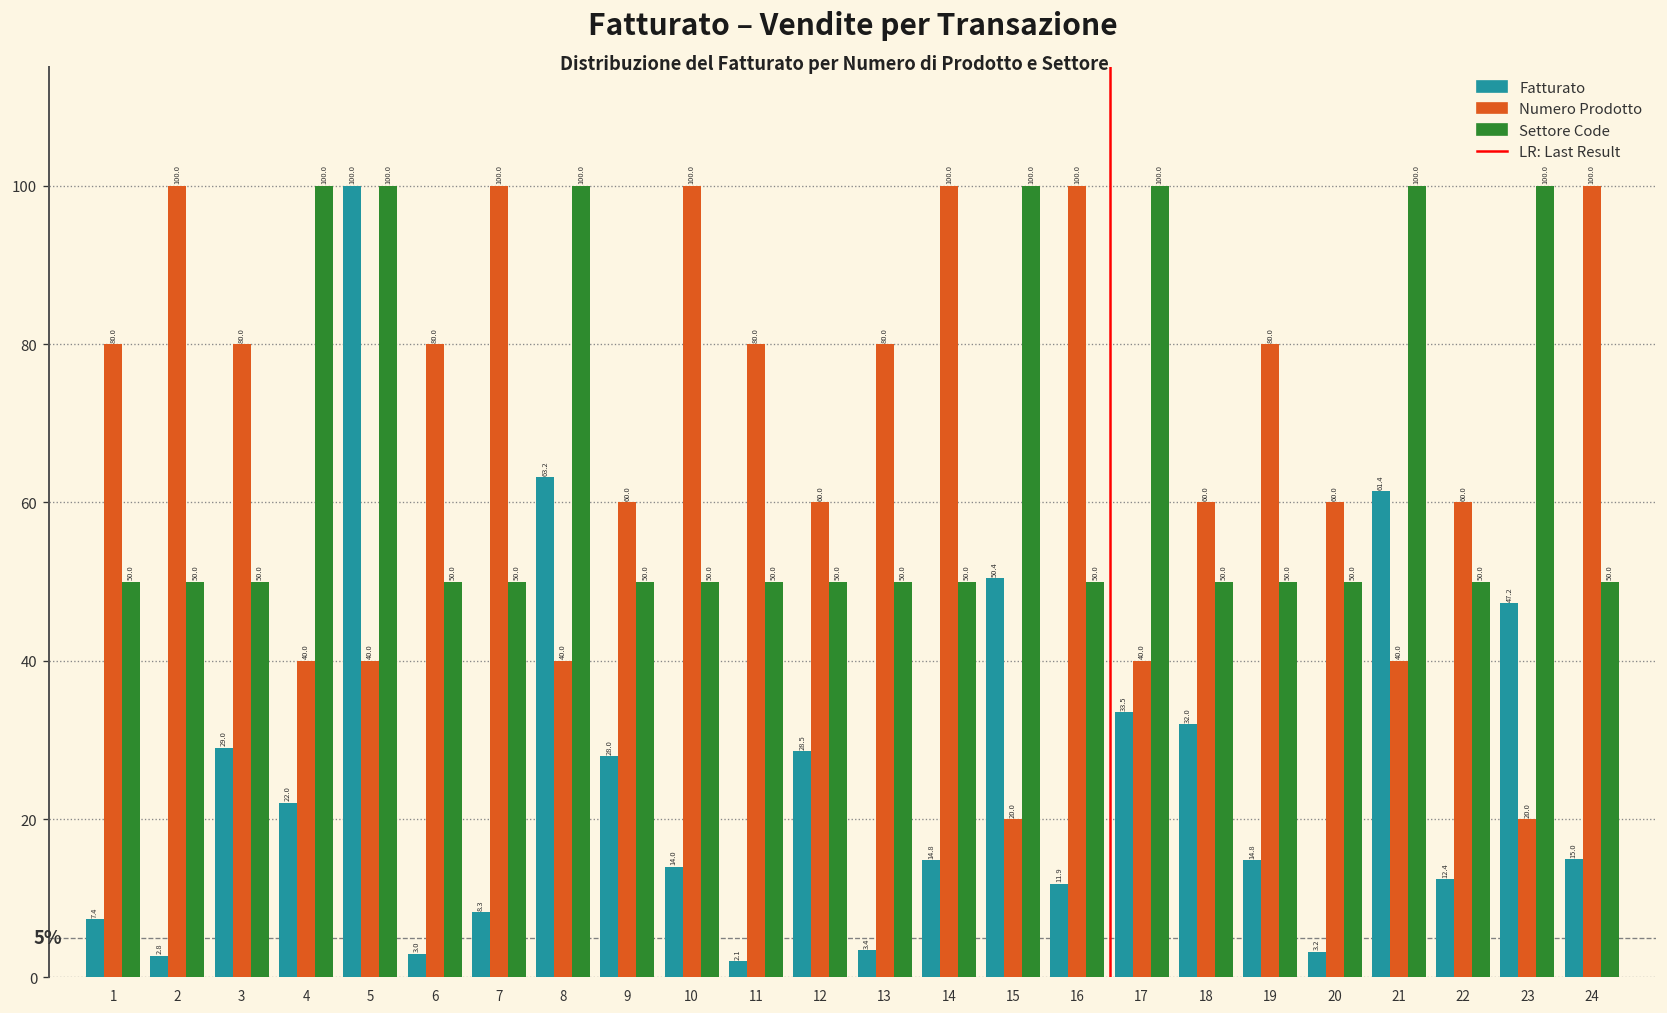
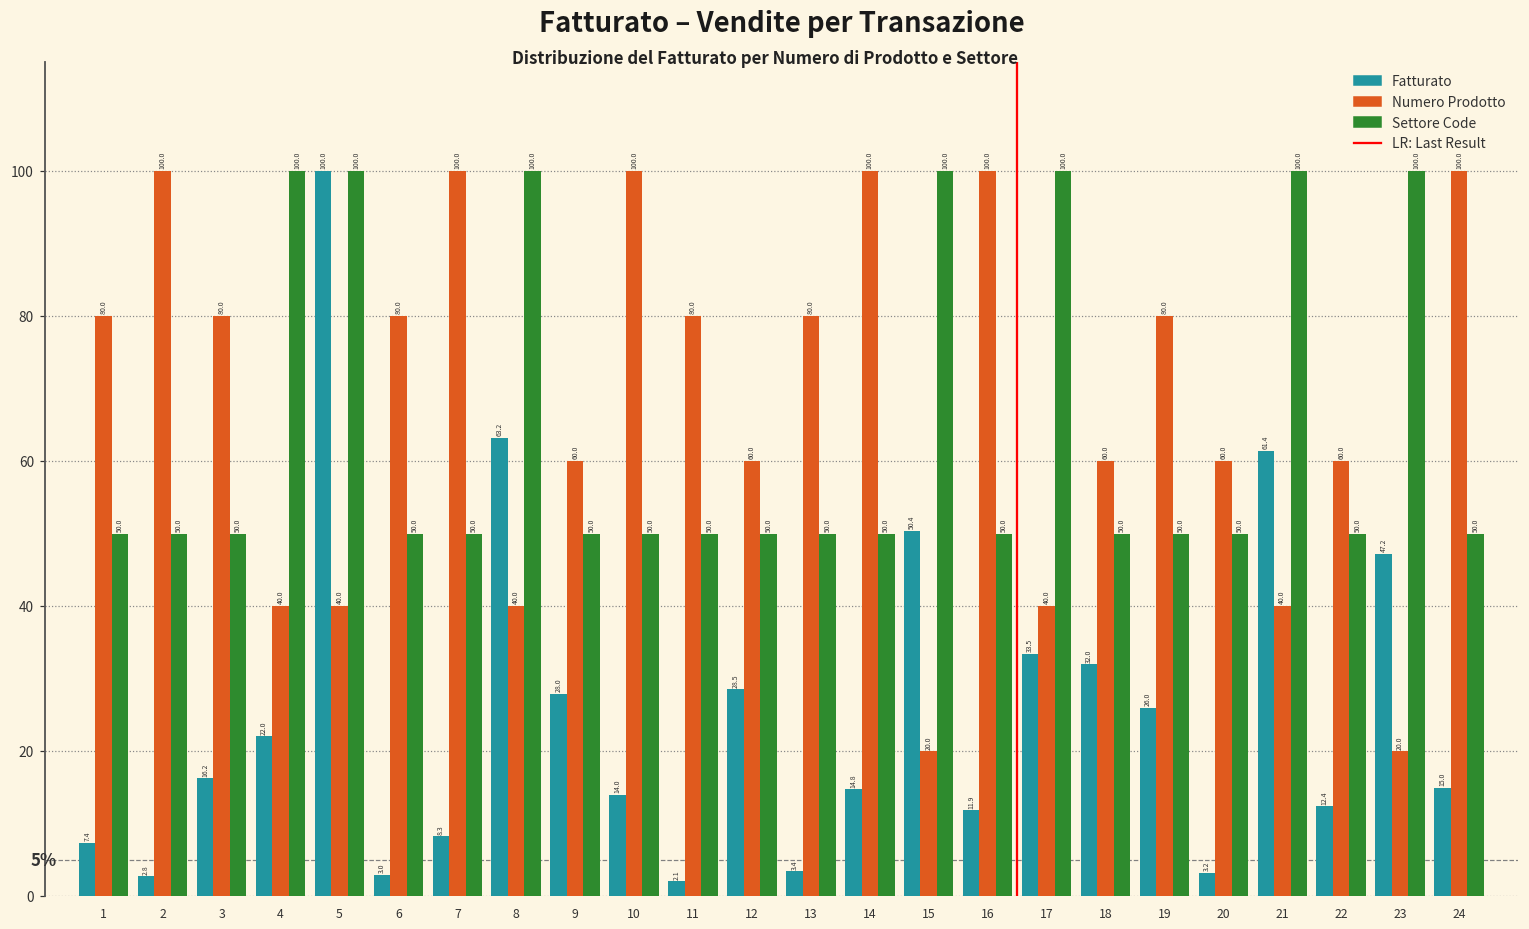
Fatturato, 3: 29.0 -> 16.2
Fatturato, 19: 14.8 -> 26.0
